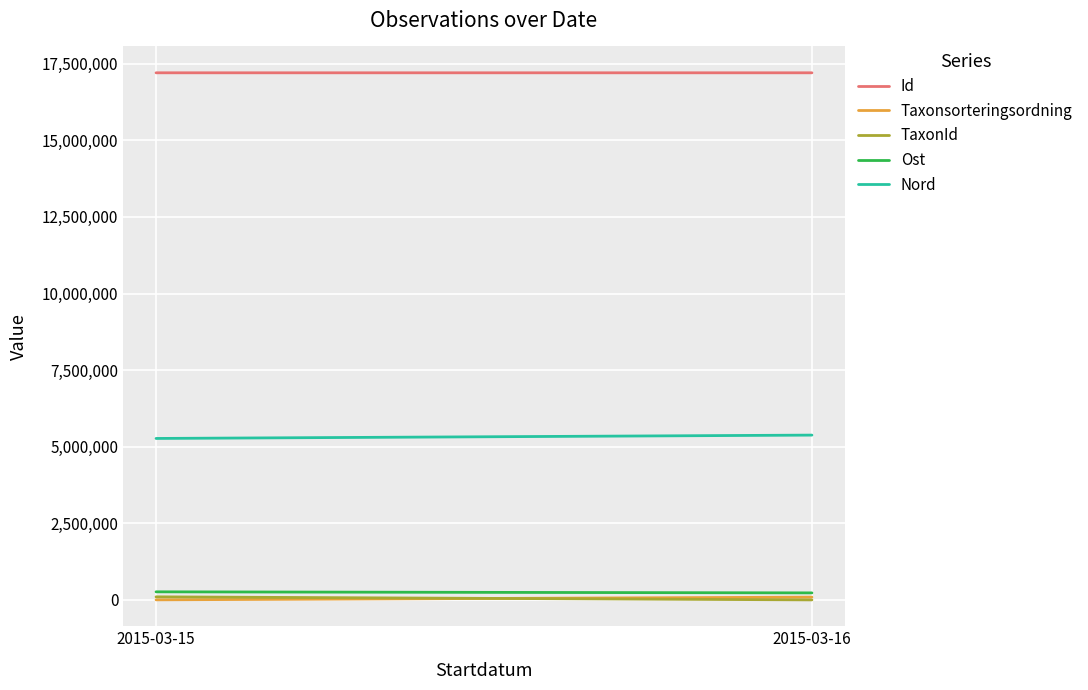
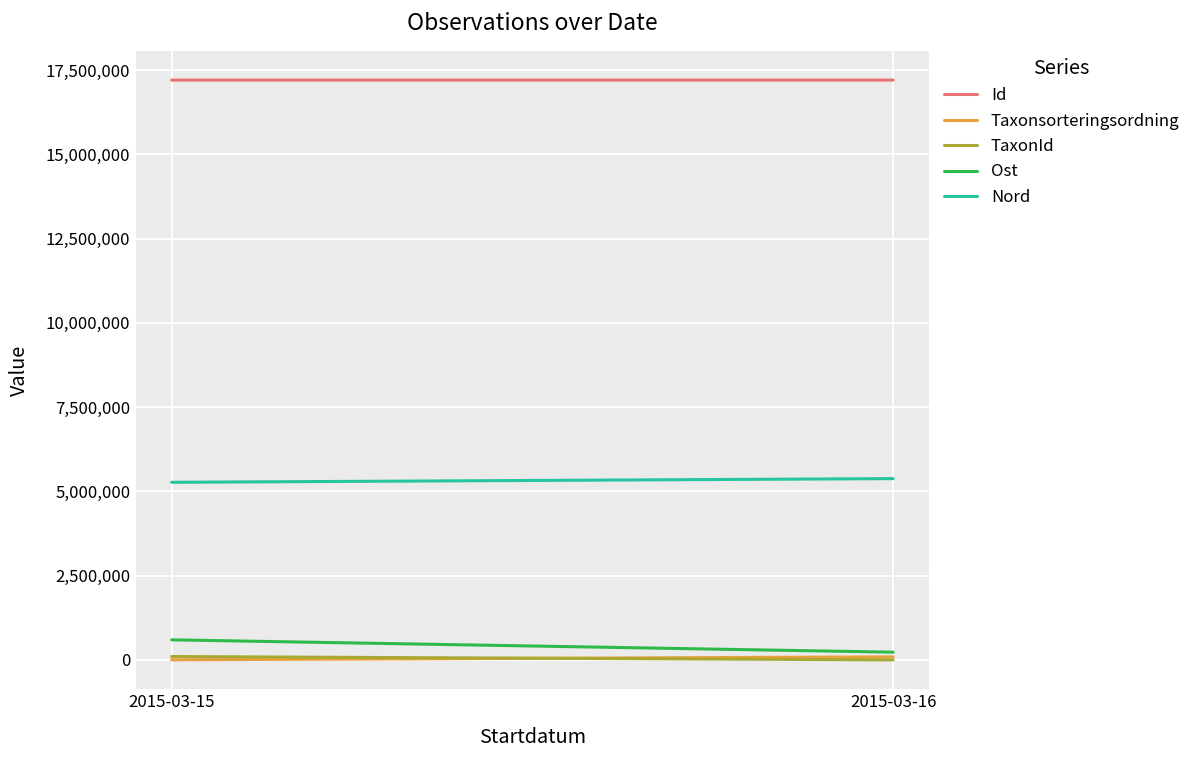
Ost, 2015-03-15: 300,000 -> 600,000
